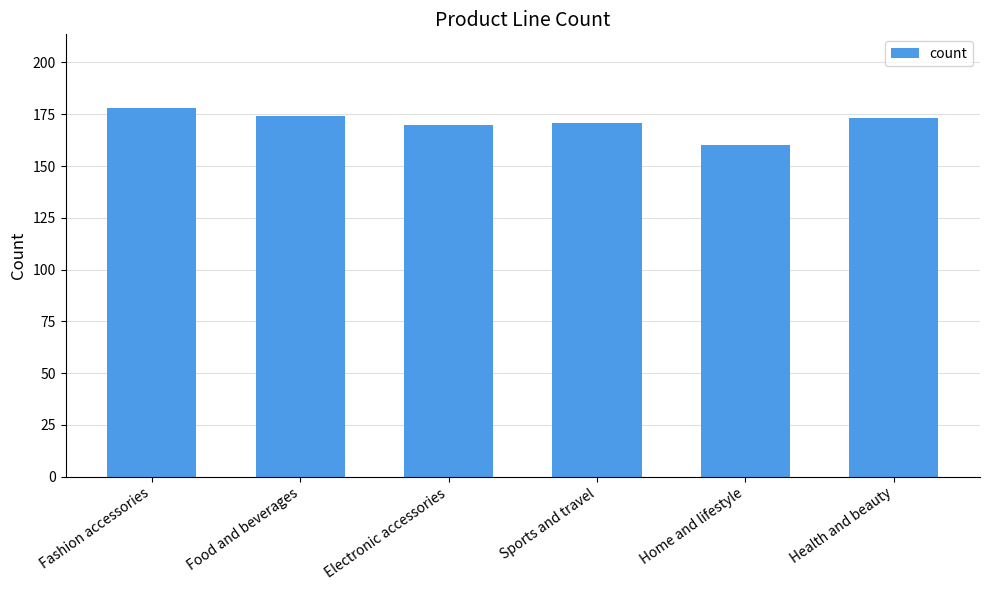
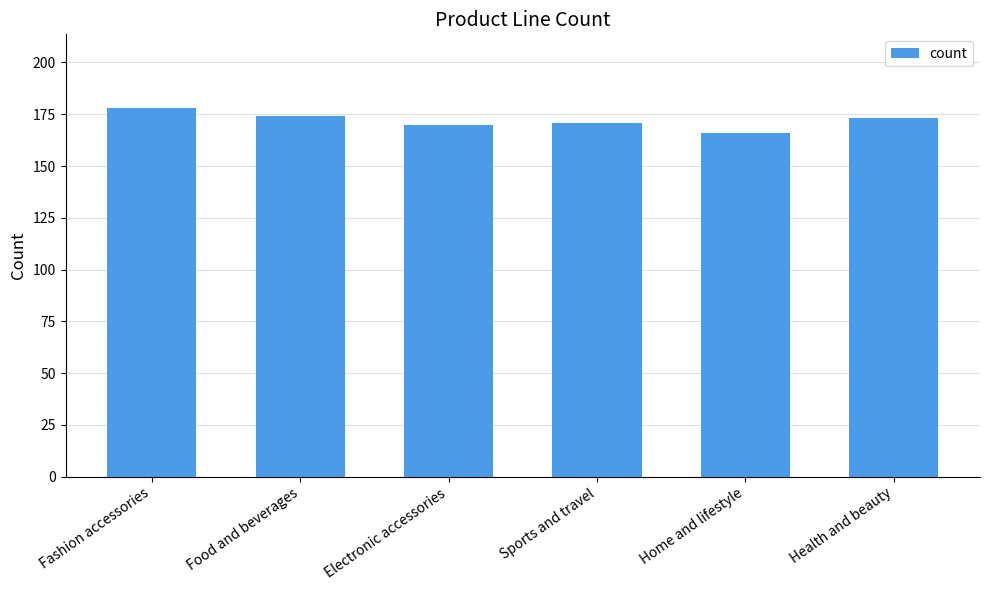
Home and lifestyle: 160 -> 166
